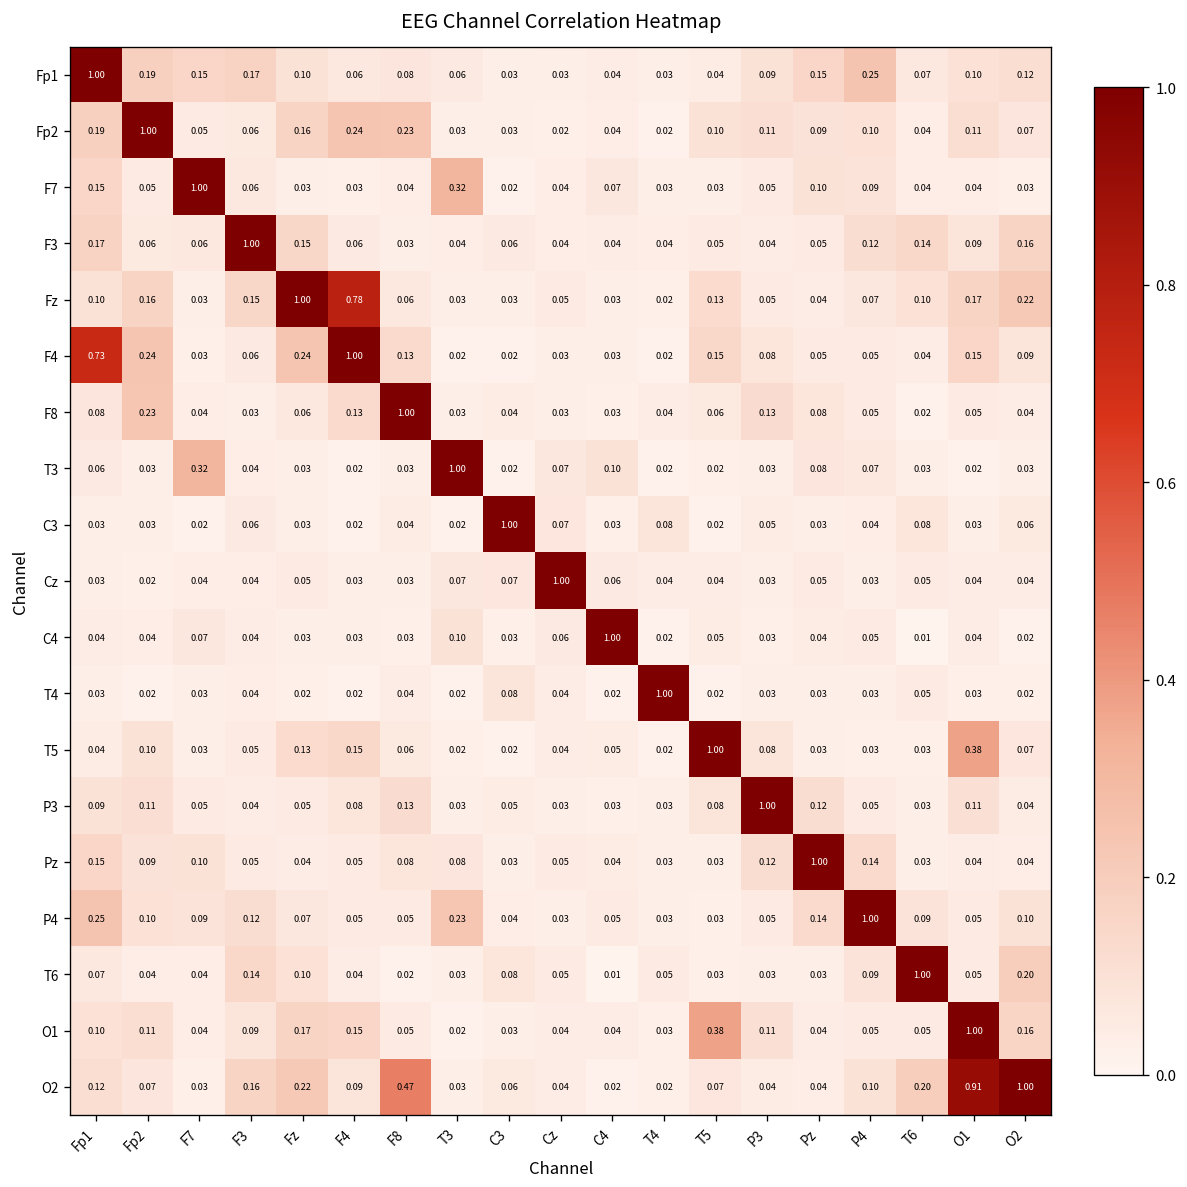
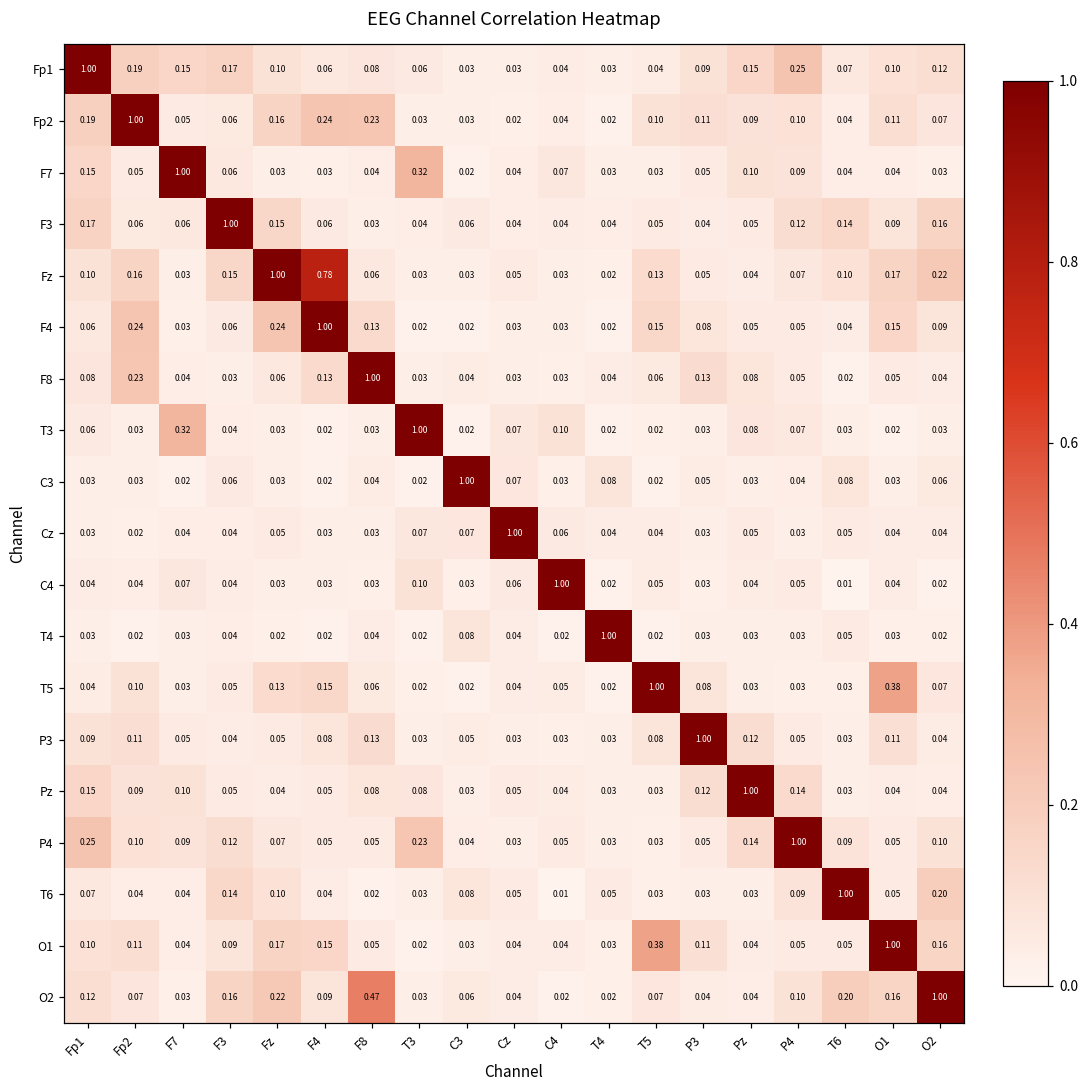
F4, Fp1: 0.73 -> 0.06
O2, O1: 0.91 -> 0.16
